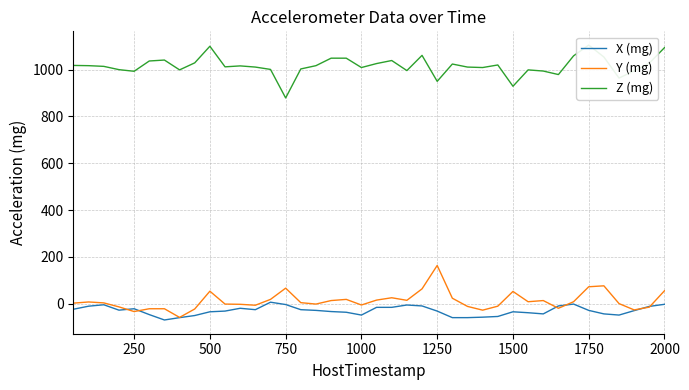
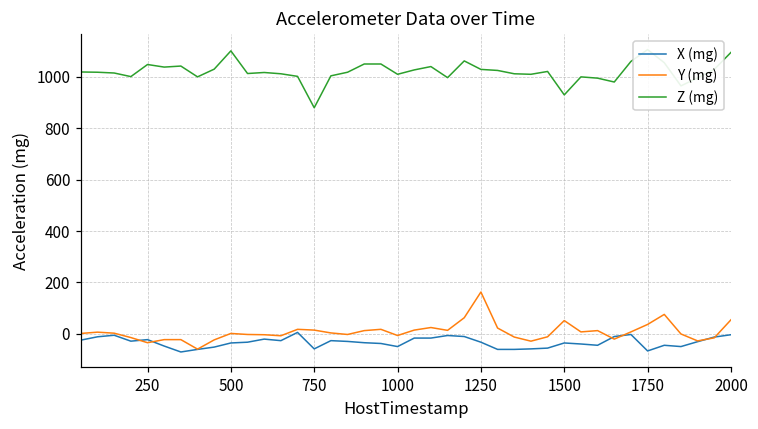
Z (mg), 250: 990 -> 1050
Y (mg), 500: 50 -> 0
X (mg), 750: 0 -> -60
Y (mg), 750: 70 -> 20
Z (mg), 1250: 950 -> 1030
X (mg), 1750: -30 -> -70
Y (mg), 1750: 70 -> 40
